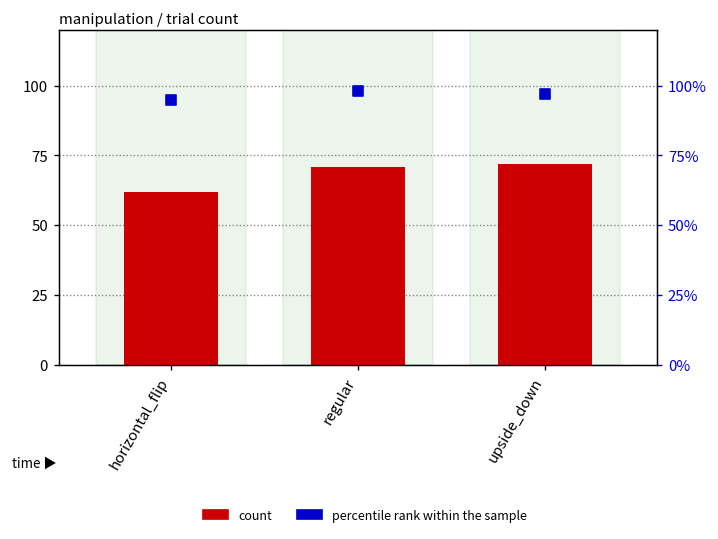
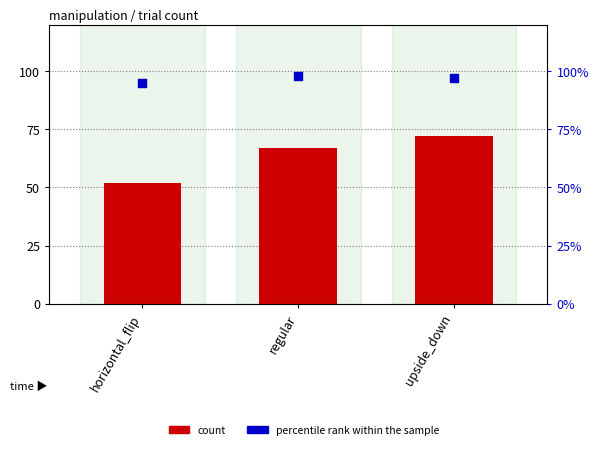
count, horizontal_flip: 62 -> 52
count, regular: 71 -> 67
